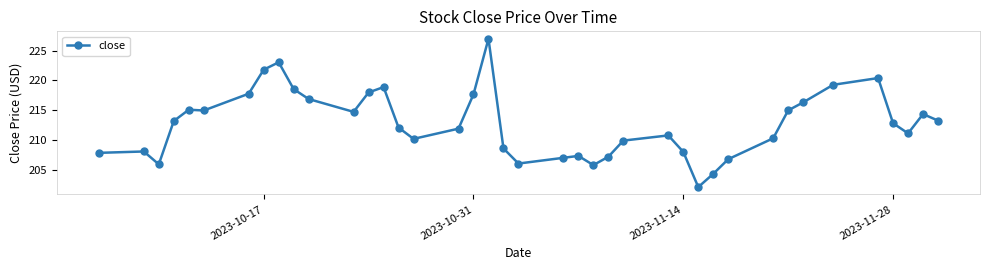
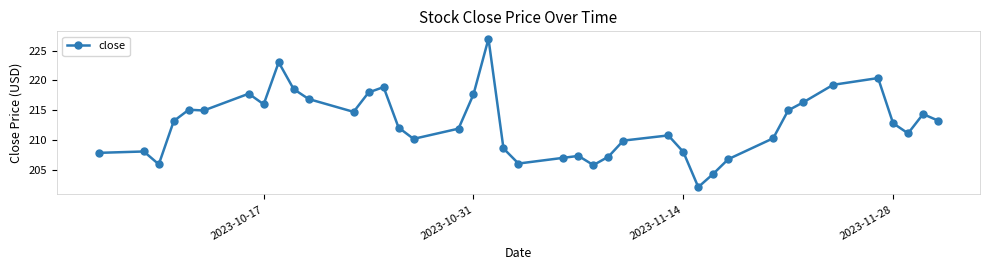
2023-10-17: 222 -> 216
